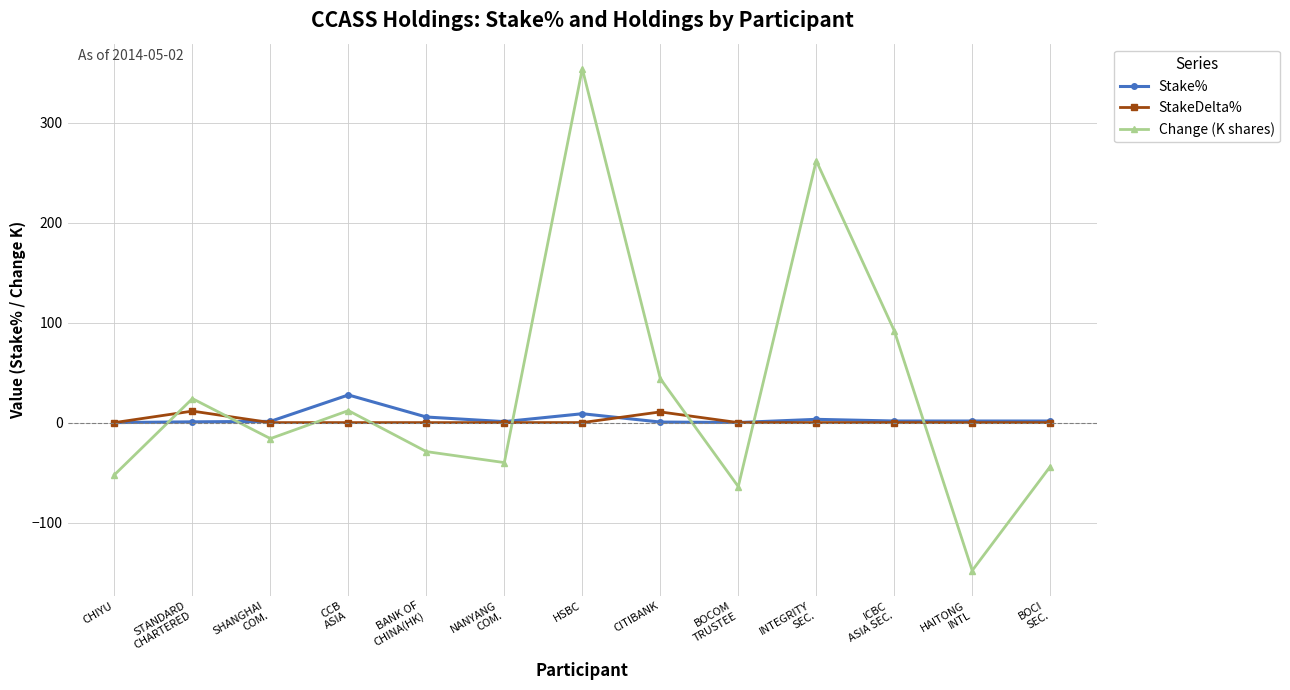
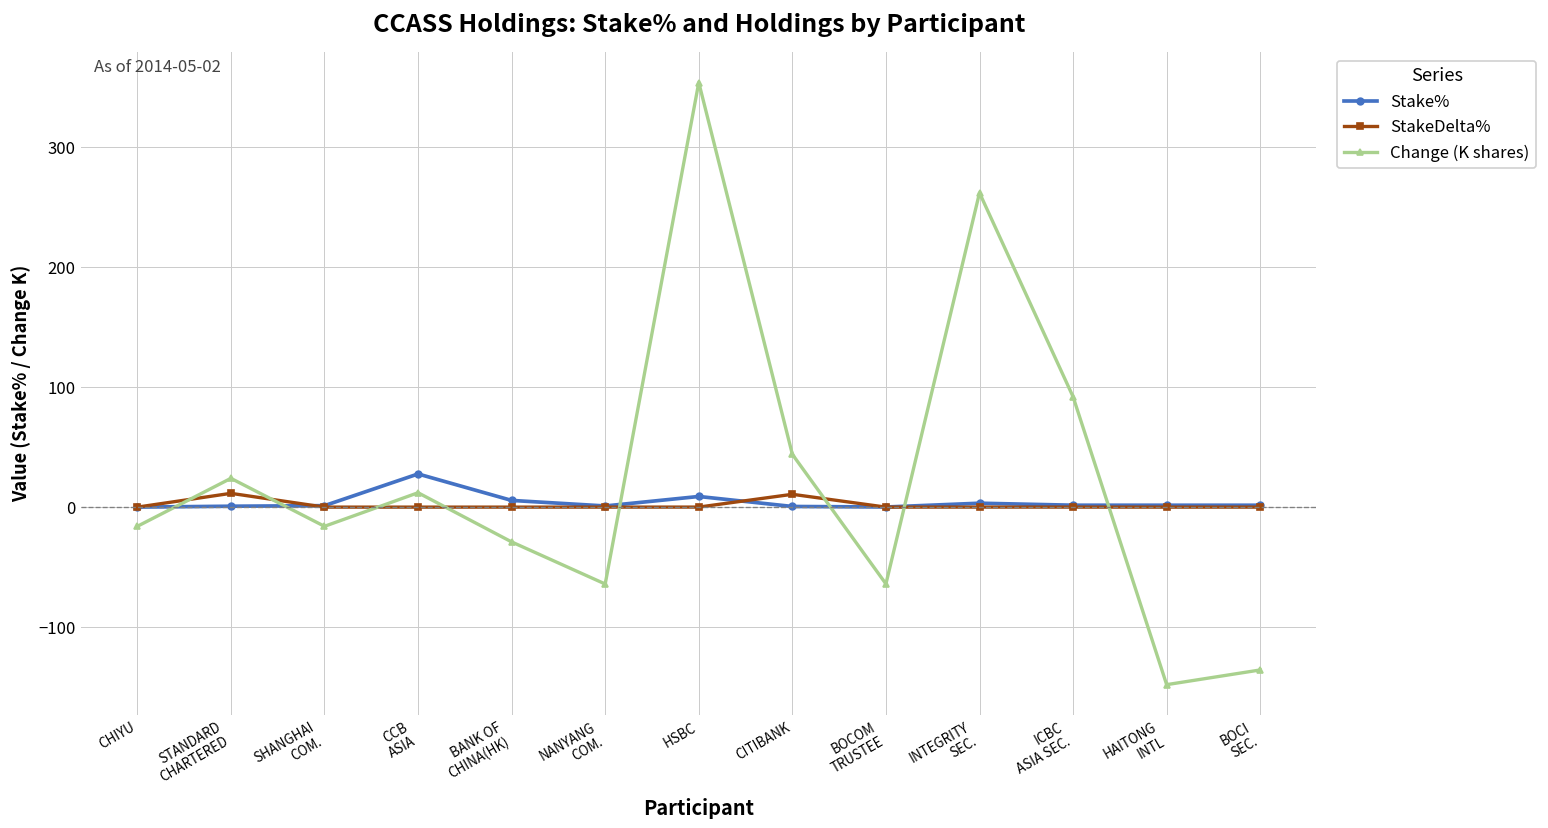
Change (K shares), CHIYU: -50 -> -20
Change (K shares), NANYANG COM.: -40 -> -60
Change (K shares), BOCI SEC.: -40 -> -140
